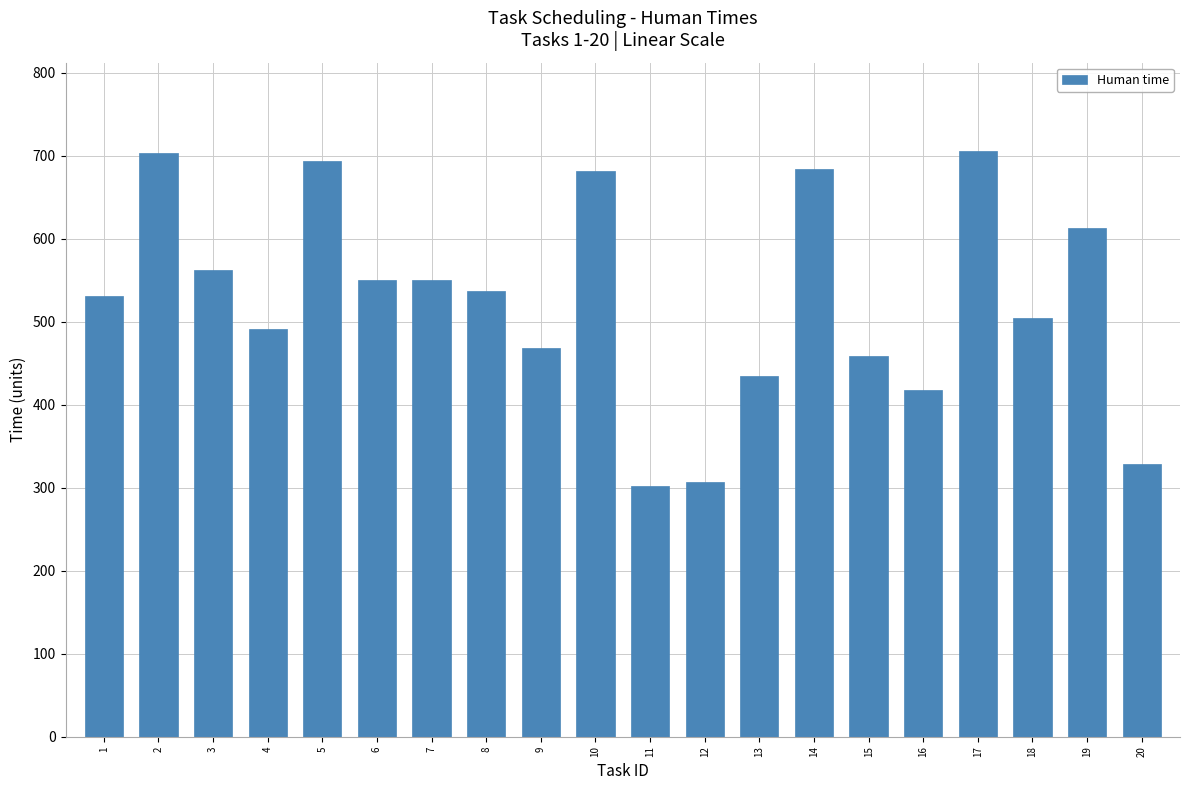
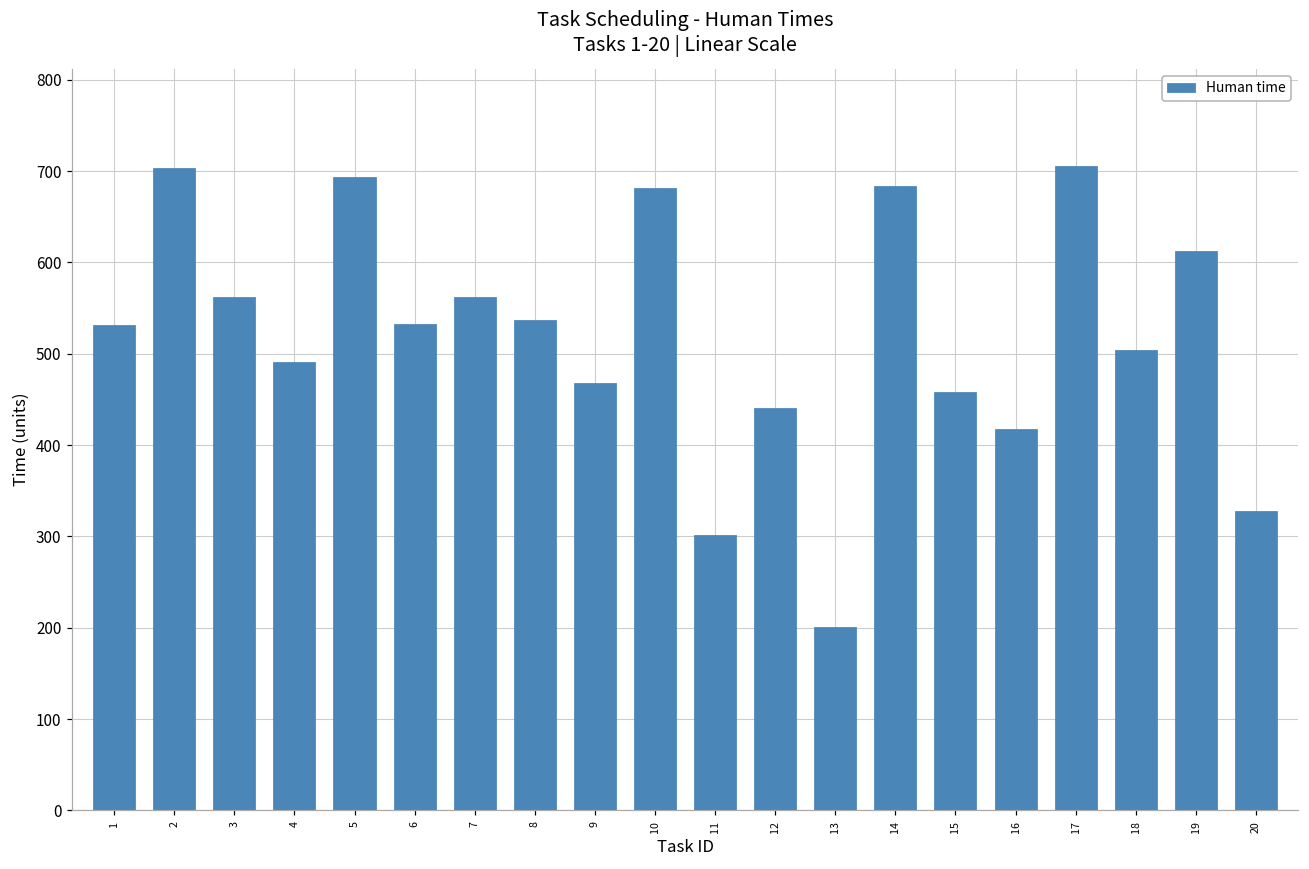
6: 550 -> 530
7: 550 -> 560
12: 310 -> 440
13: 440 -> 200
